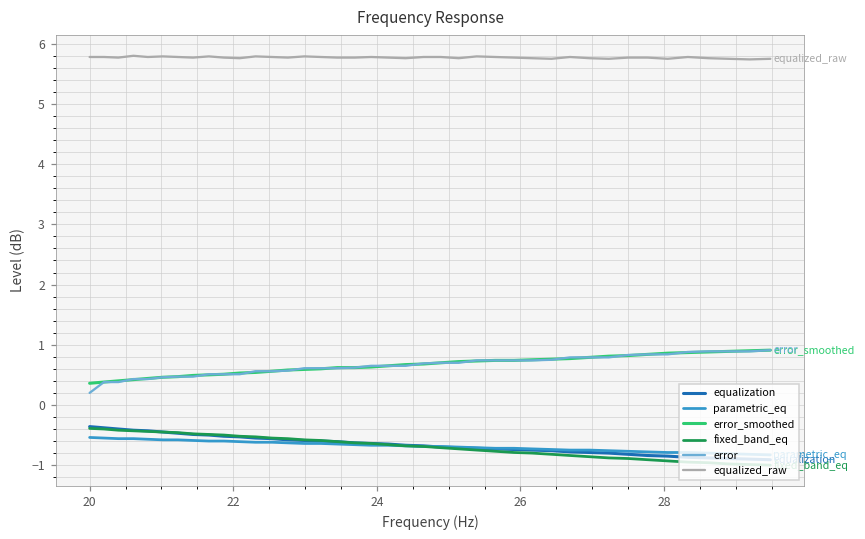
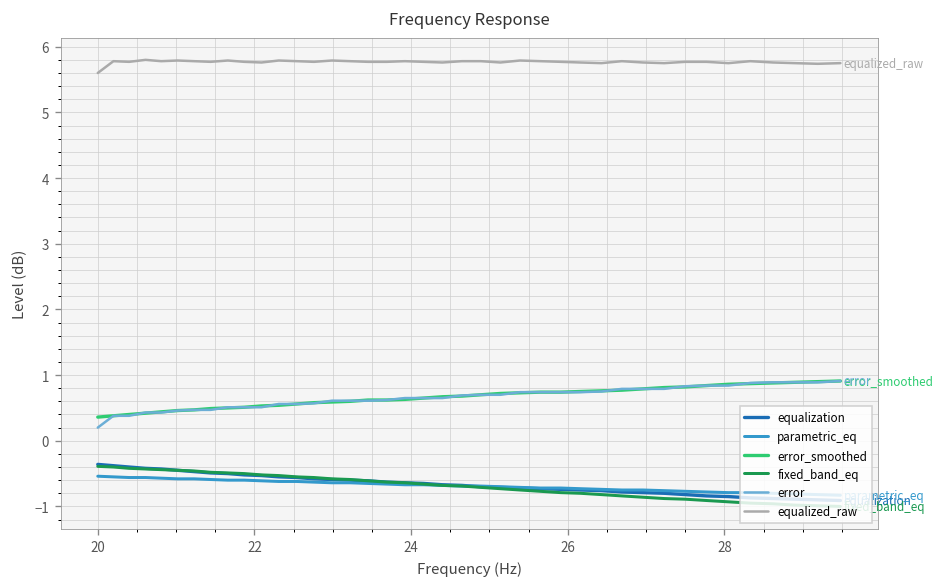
equalized_raw, 20: 5.8 -> 5.6
